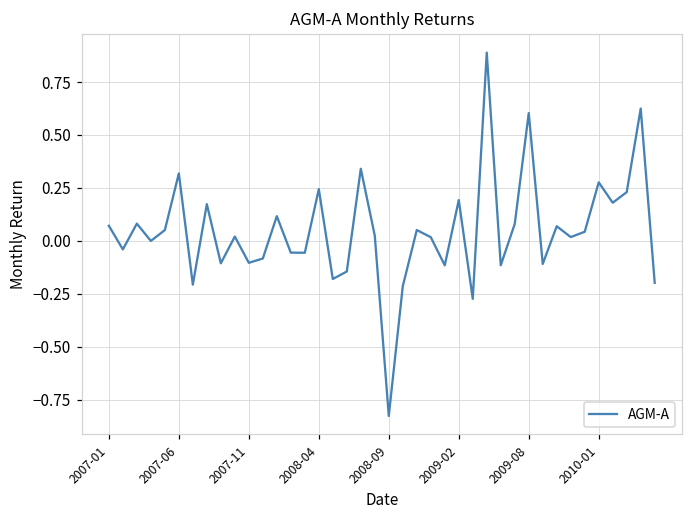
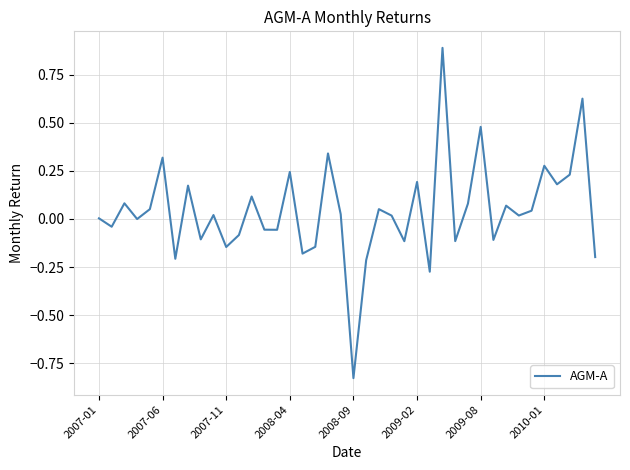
2007-01: 0.07 -> 0.00
2007-11: -0.10 -> -0.15
2009-08: 0.60 -> 0.48
